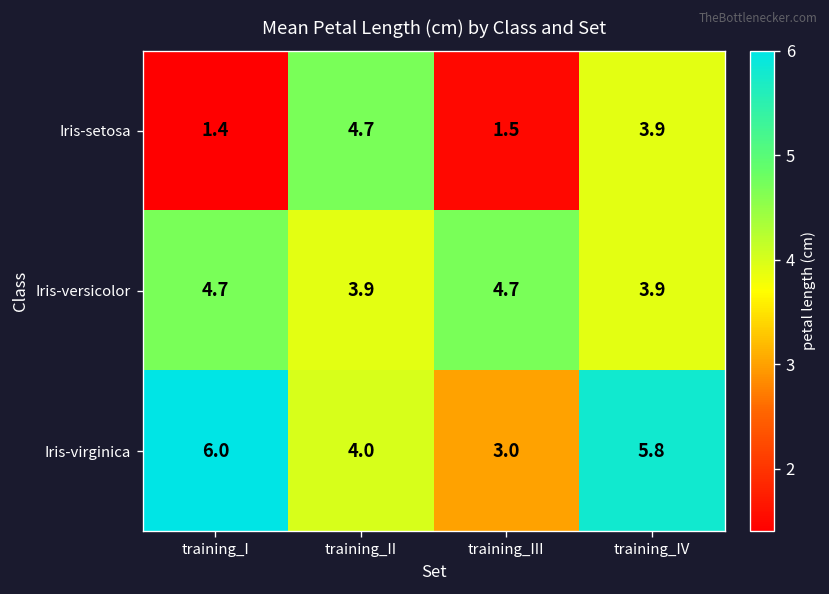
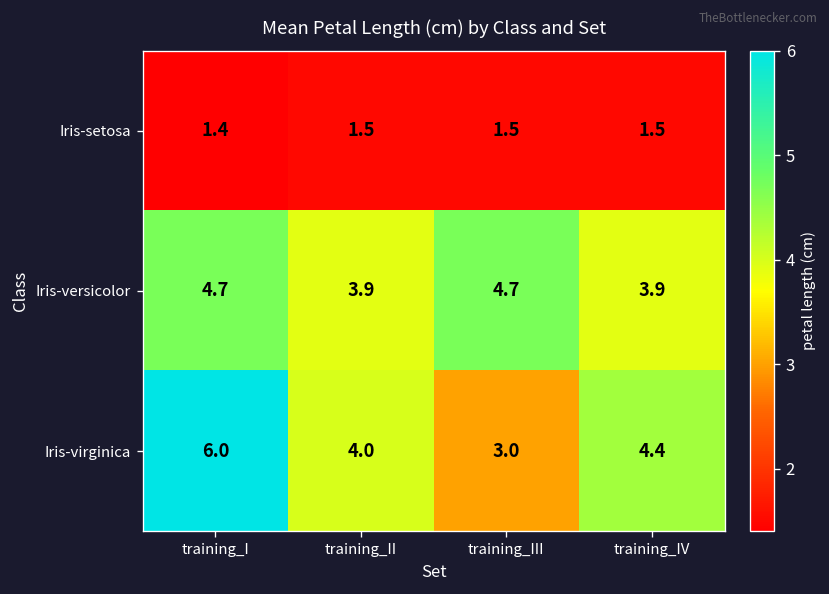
Iris-setosa, training_II: 4.7 -> 1.5
Iris-setosa, training_IV: 3.9 -> 1.5
Iris-virginica, training_IV: 5.8 -> 4.4
